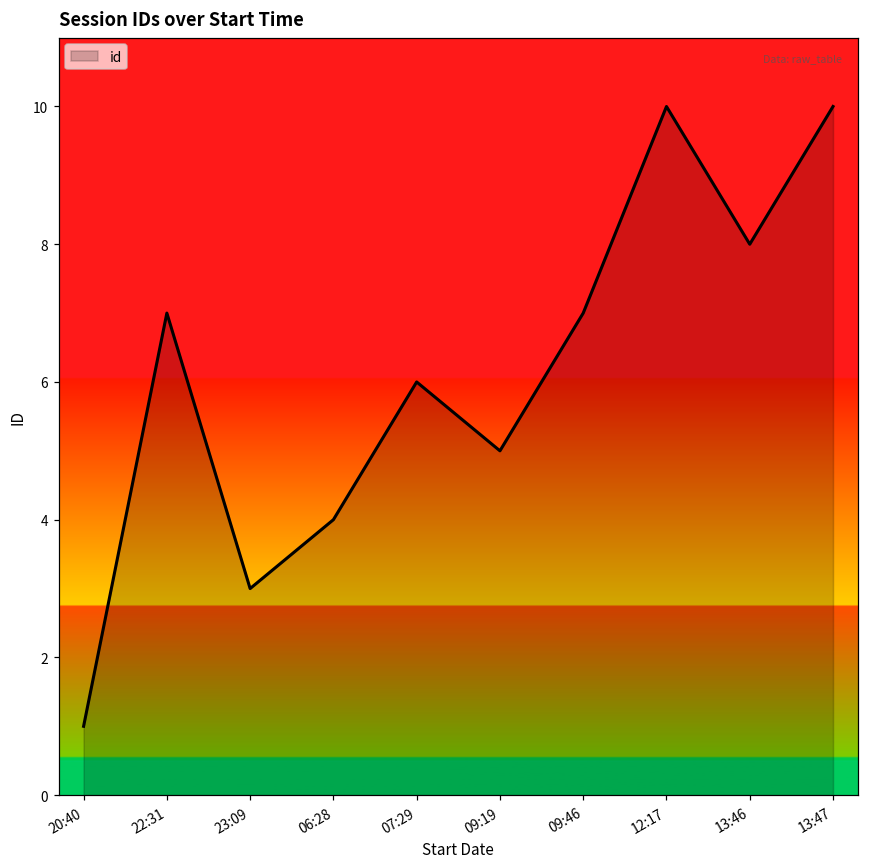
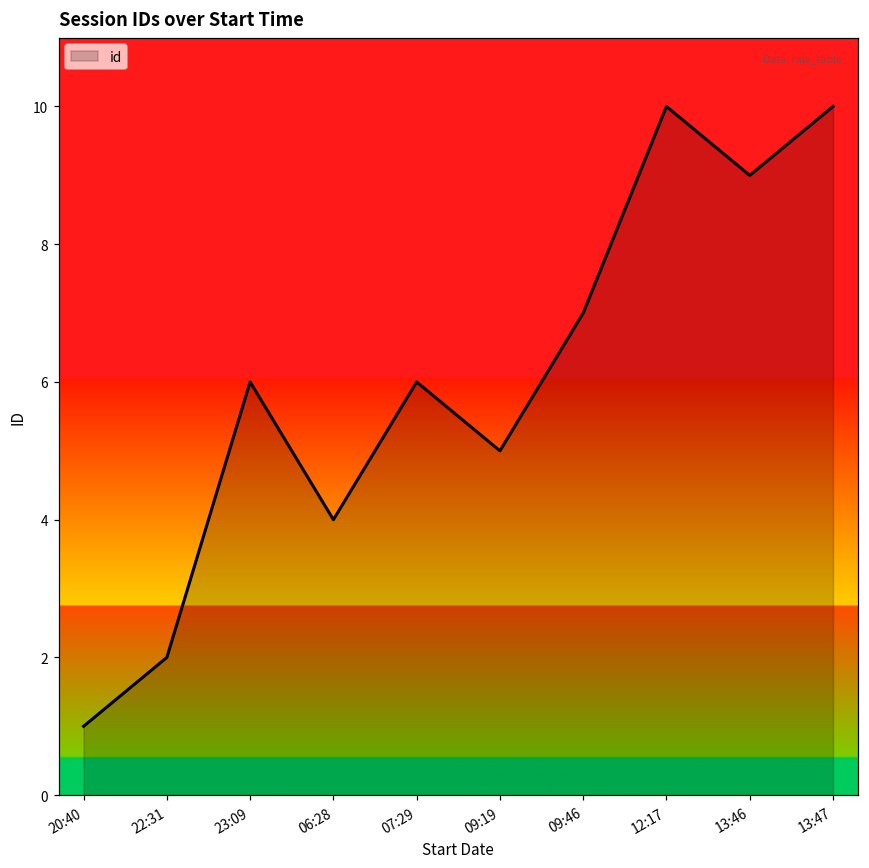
22:31: 7 -> 2
23:09: 3 -> 6
13:46: 8 -> 9
